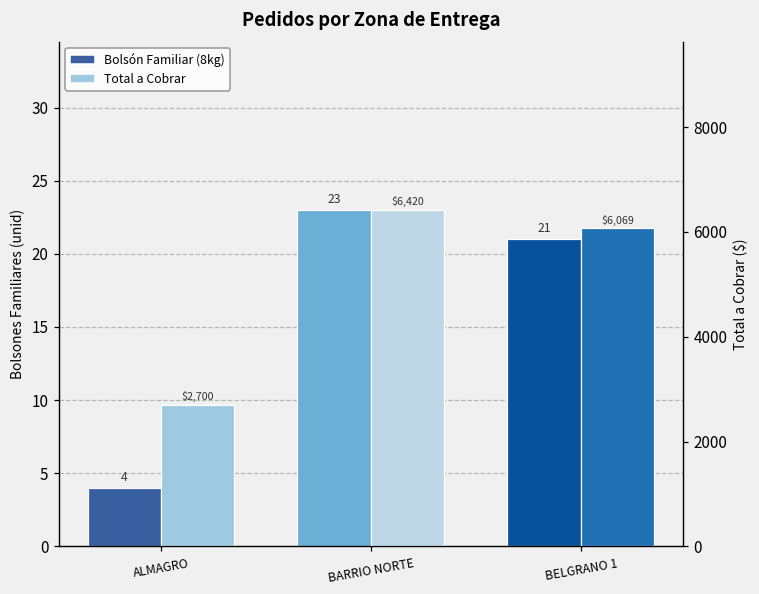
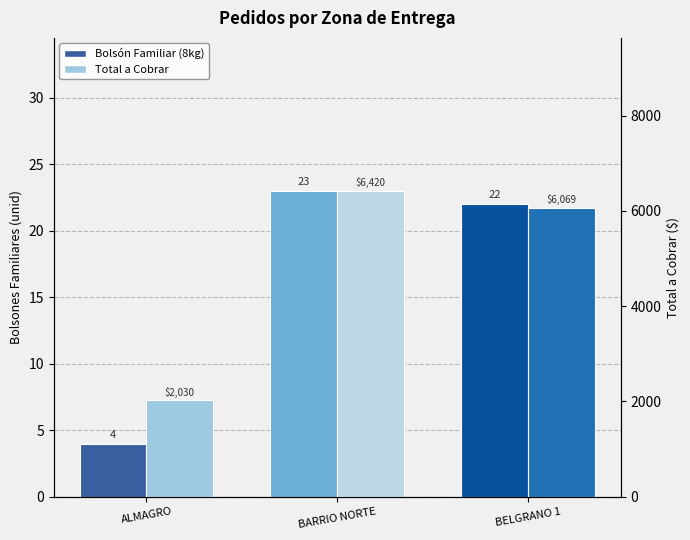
Bolsón Familiar (8kg), BELGRANO 1: 21 -> 22
Total a Cobrar, ALMAGRO: $2,700 -> $2,030
